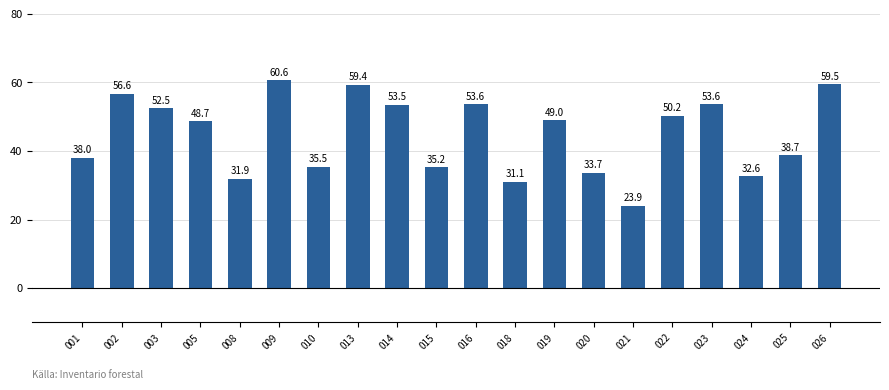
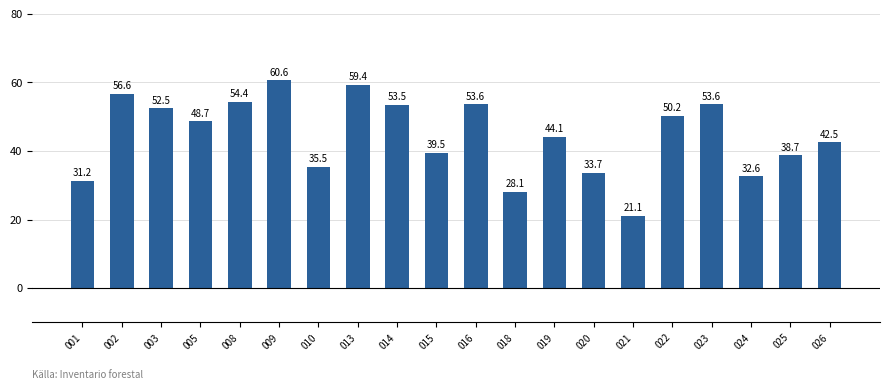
001: 38.0 -> 31.2
008: 31.9 -> 54.4
015: 35.2 -> 39.5
018: 31.1 -> 28.1
019: 49.0 -> 44.1
021: 23.9 -> 21.1
026: 59.5 -> 42.5
